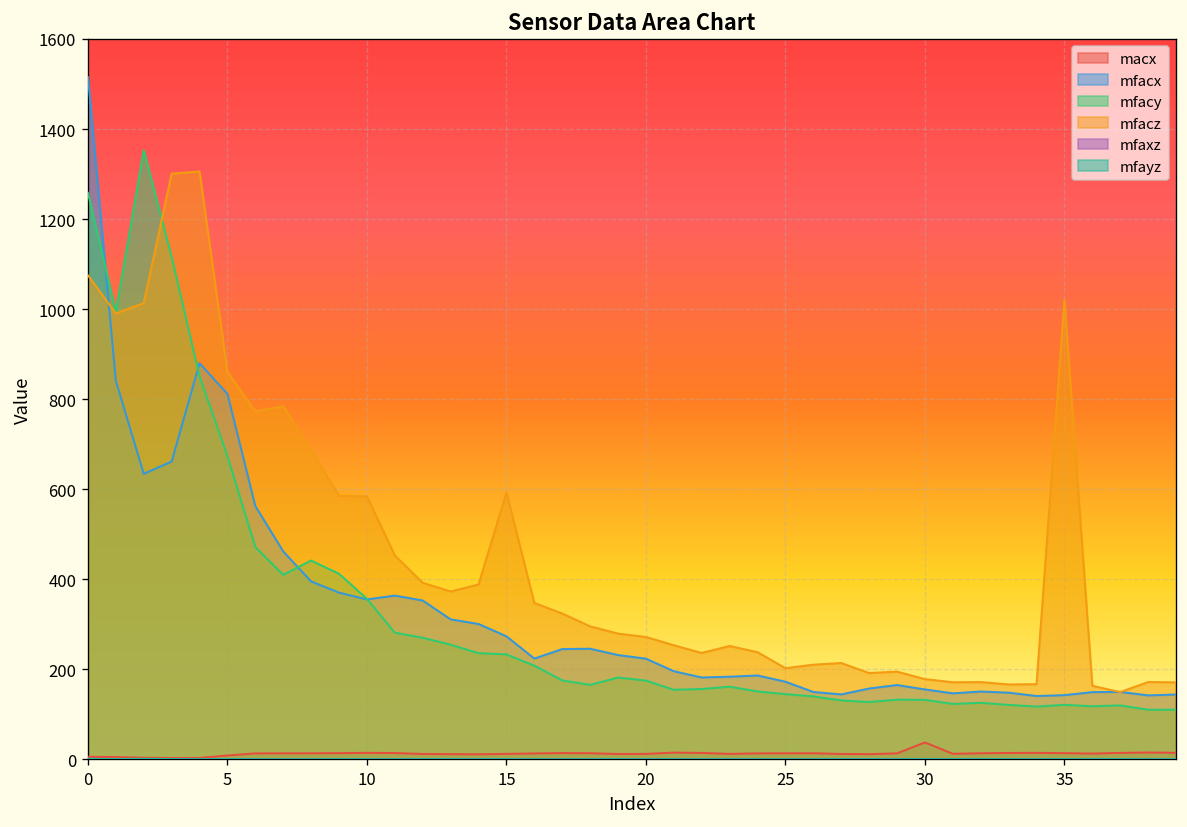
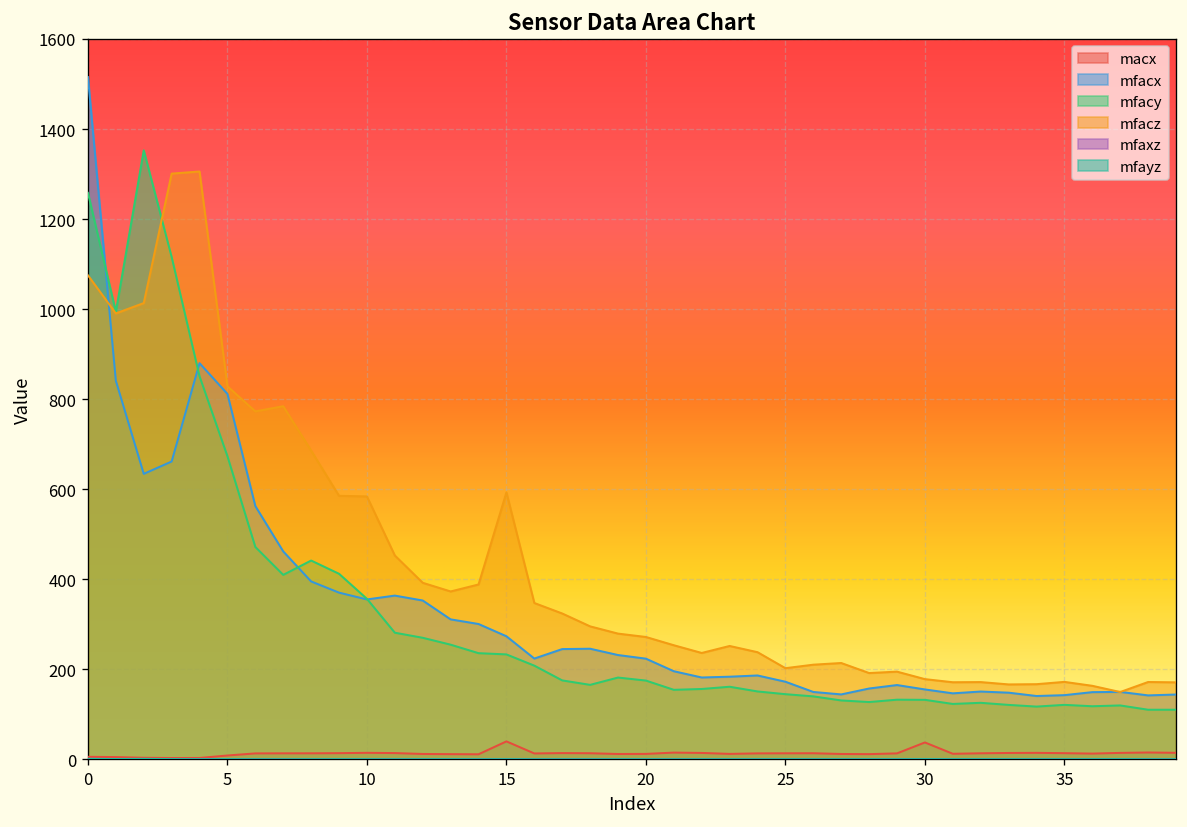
mfacz, 5: 860 -> 830
macx, 15: 10 -> 40
mfacz, 35: 1020 -> 170
